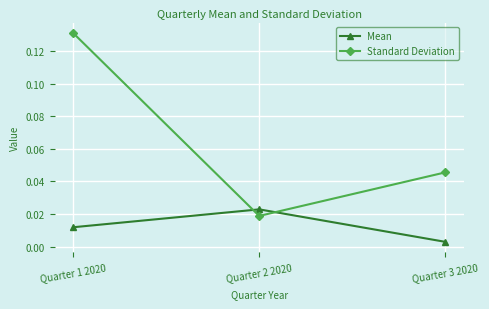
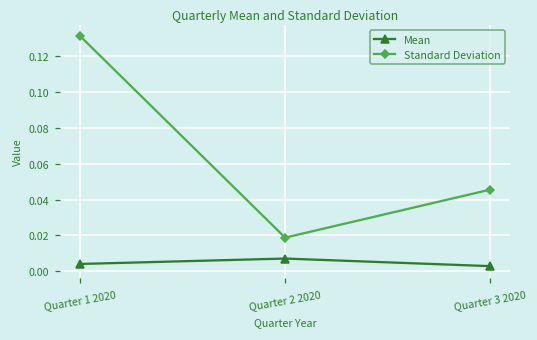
Mean, Quarter 1 2020: 0.012 -> 0.004
Mean, Quarter 2 2020: 0.023 -> 0.007
